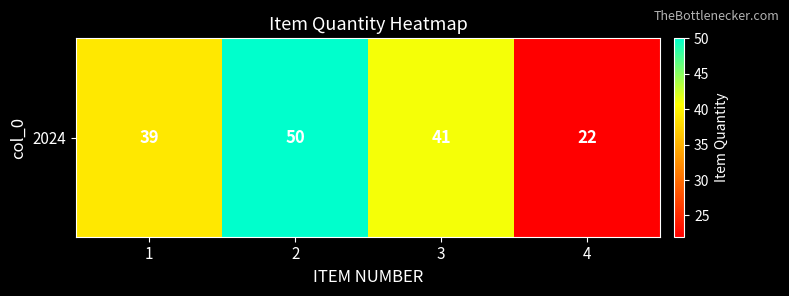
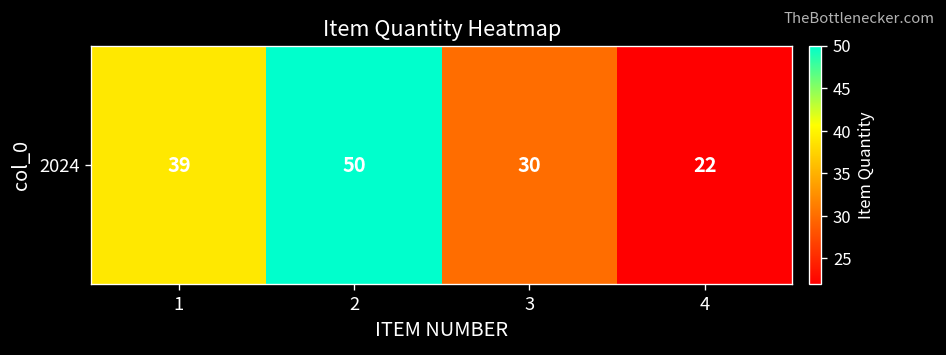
2024, 3: 41 -> 30
